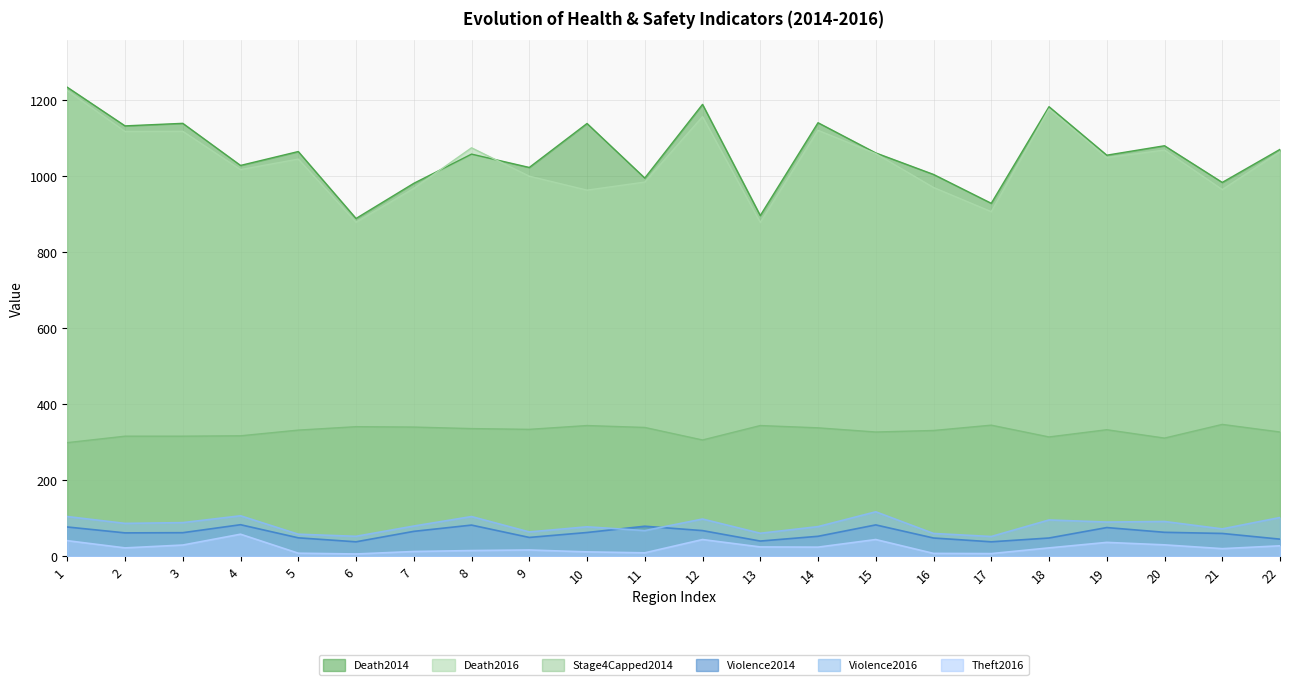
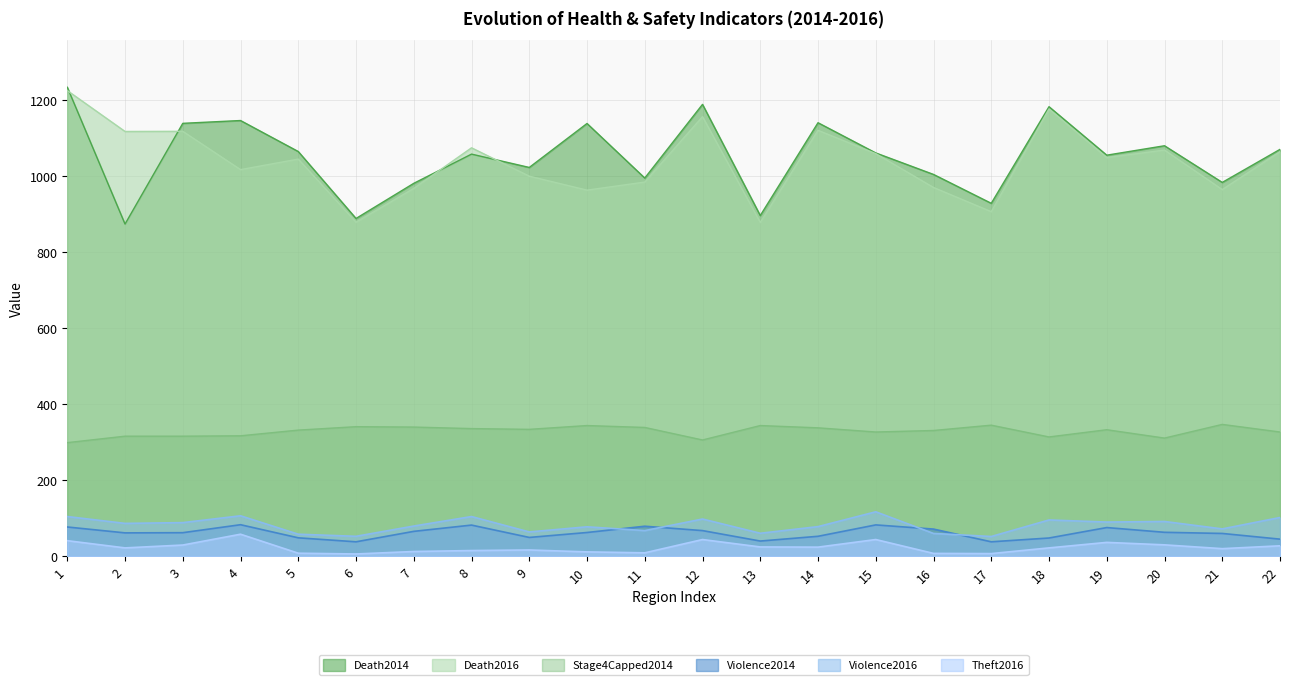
Death2014, 2: 1130 -> 870
Death2014, 4: 1030 -> 1150
Violence2014, 16: 50 -> 70
